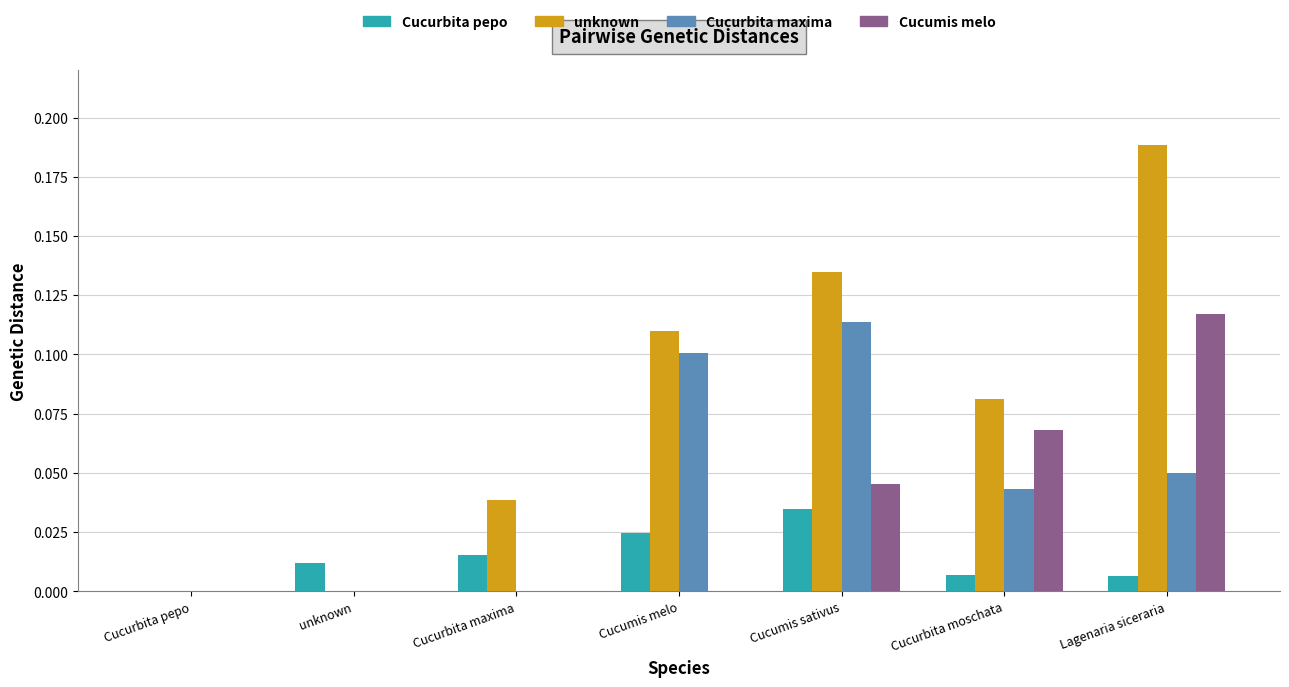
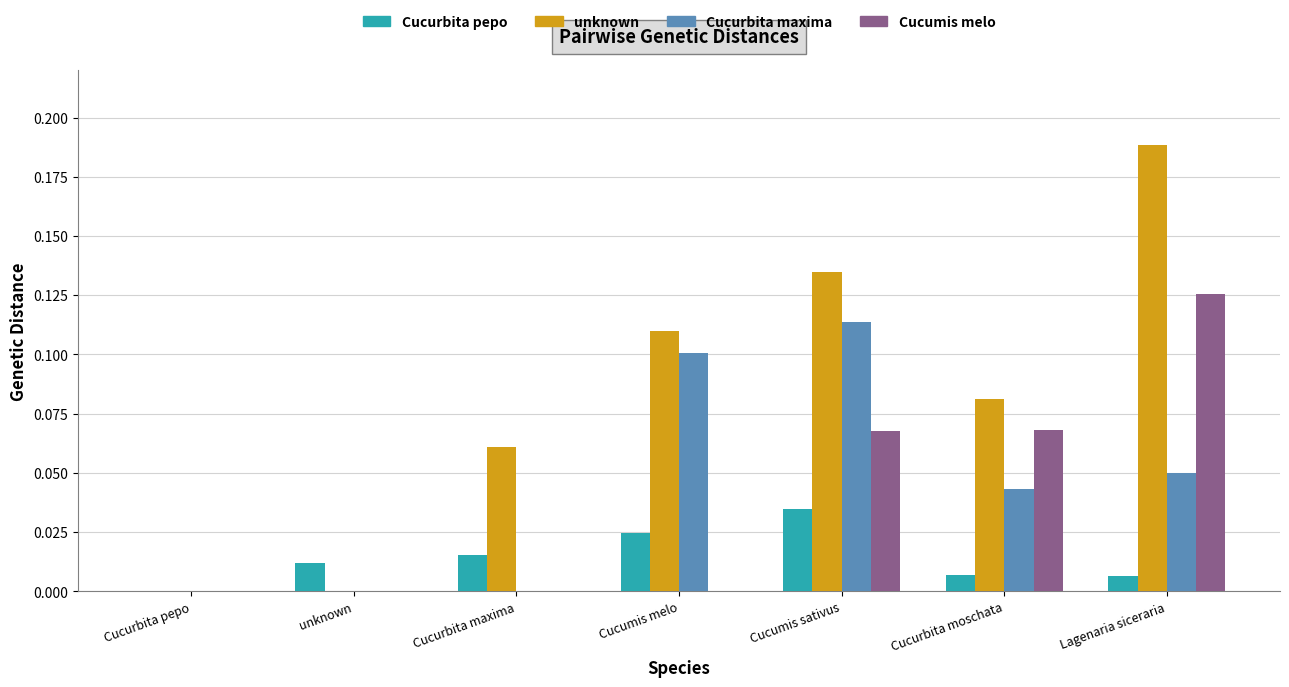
unknown, Cucurbita maxima: 0.039 -> 0.061
Cucumis melo, Cucumis sativus: 0.045 -> 0.068
Cucumis melo, Lagenaria siceraria: 0.117 -> 0.125
